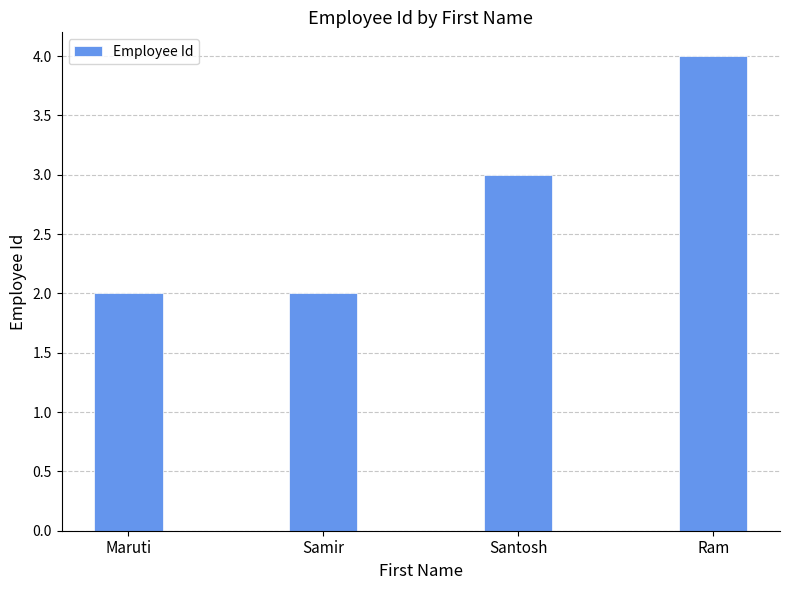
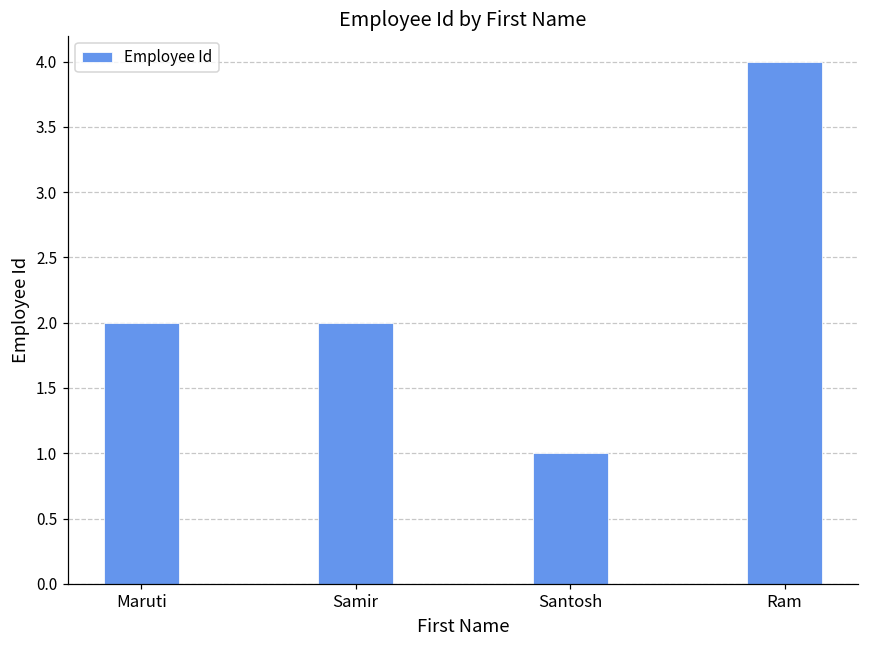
Santosh: 3 -> 1
